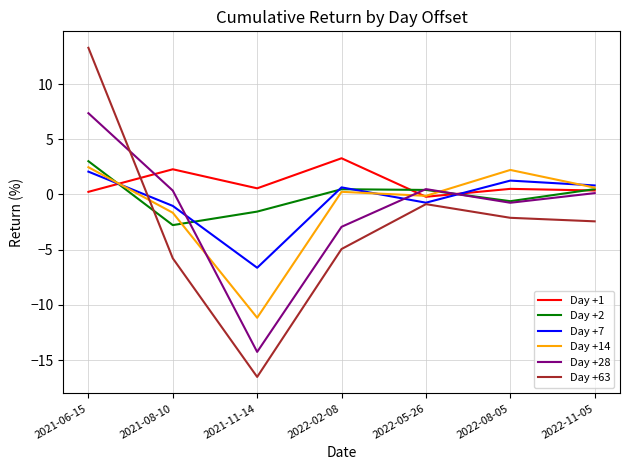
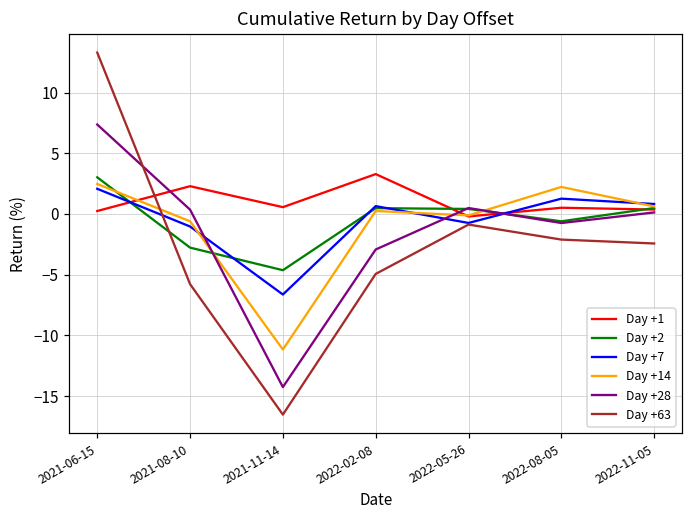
Day +14, 2021-08-10: -1.7 -> -0.6
Day +2, 2021-11-14: -1.5 -> -4.6
